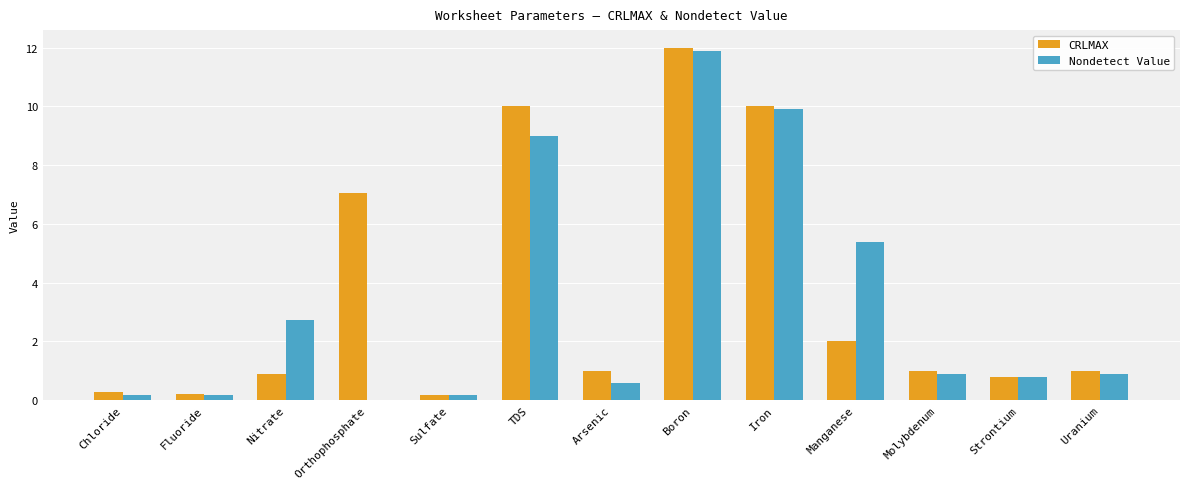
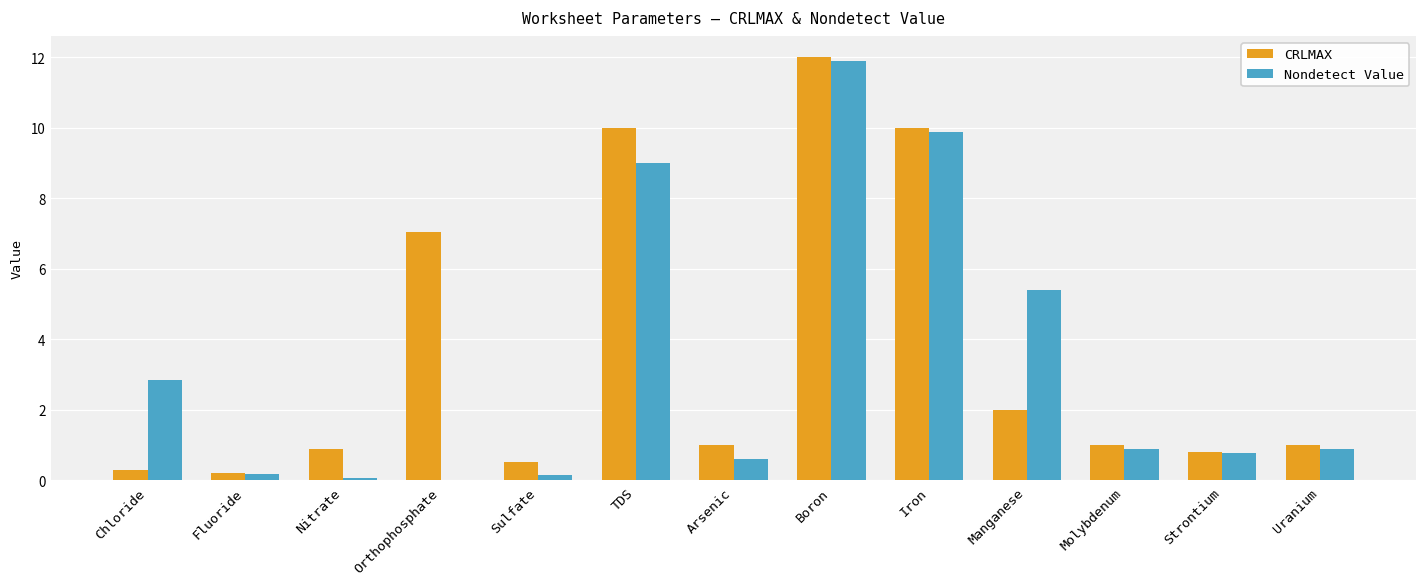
Nondetect Value, Chloride: 0.2 -> 2.9
Nondetect Value, Nitrate: 2.7 -> 0.1
CRLMAX, Sulfate: 0.2 -> 0.5
